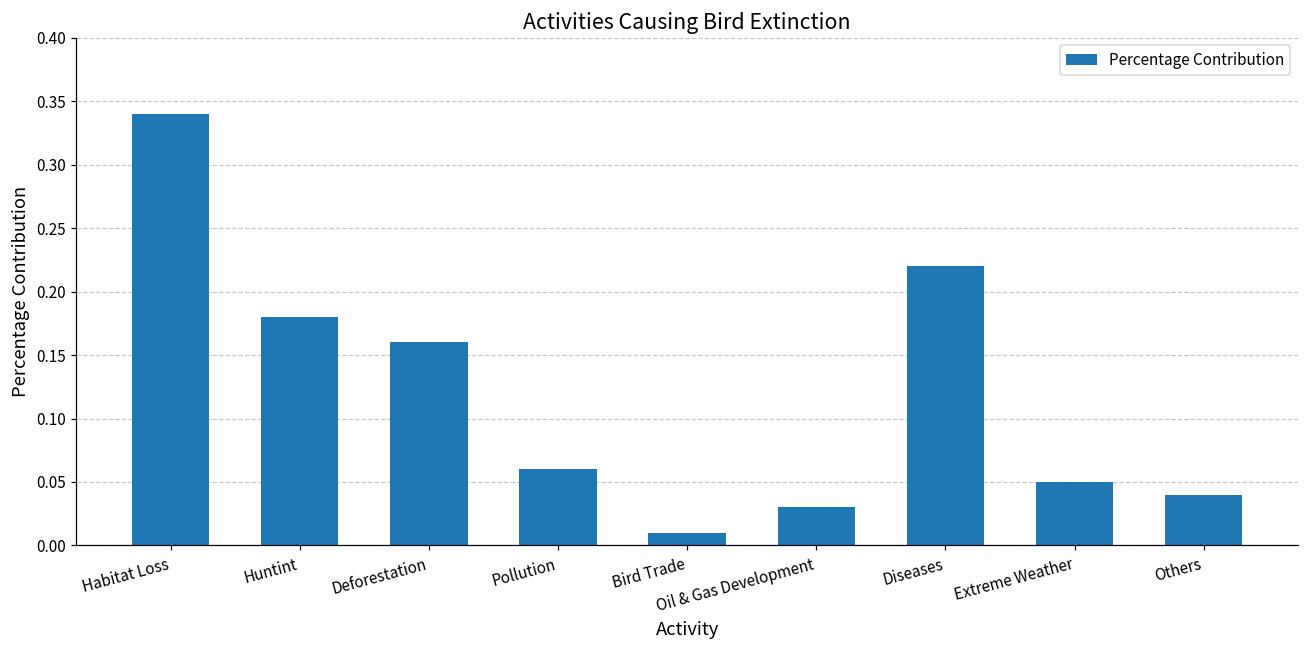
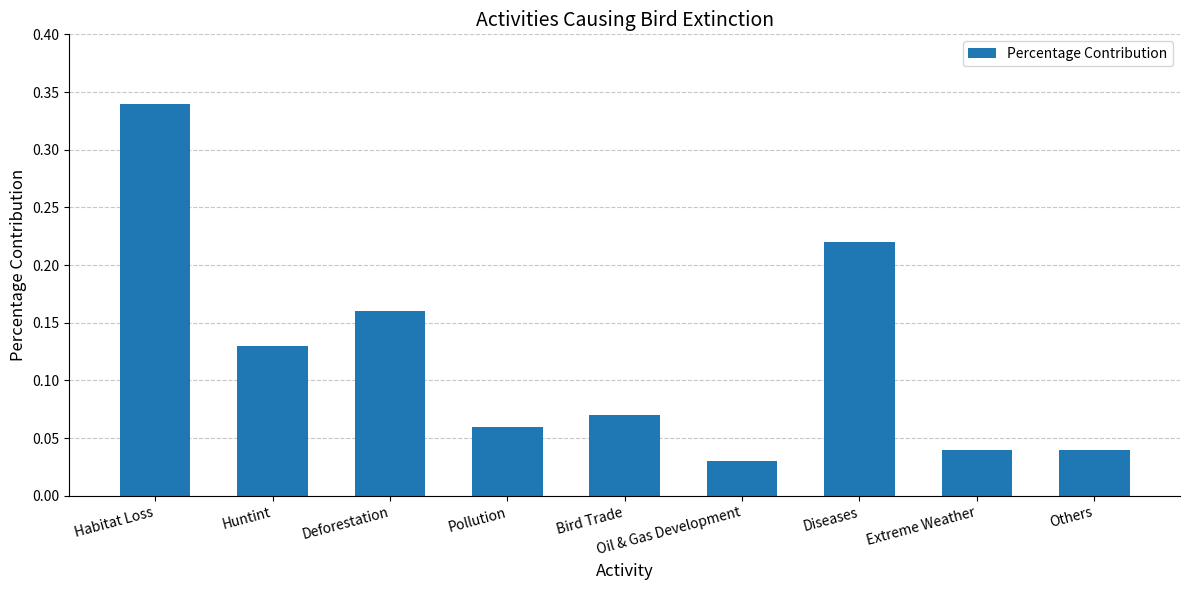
Huntint: 0.18 -> 0.13
Bird Trade: 0.01 -> 0.07
Extreme Weather: 0.05 -> 0.04
